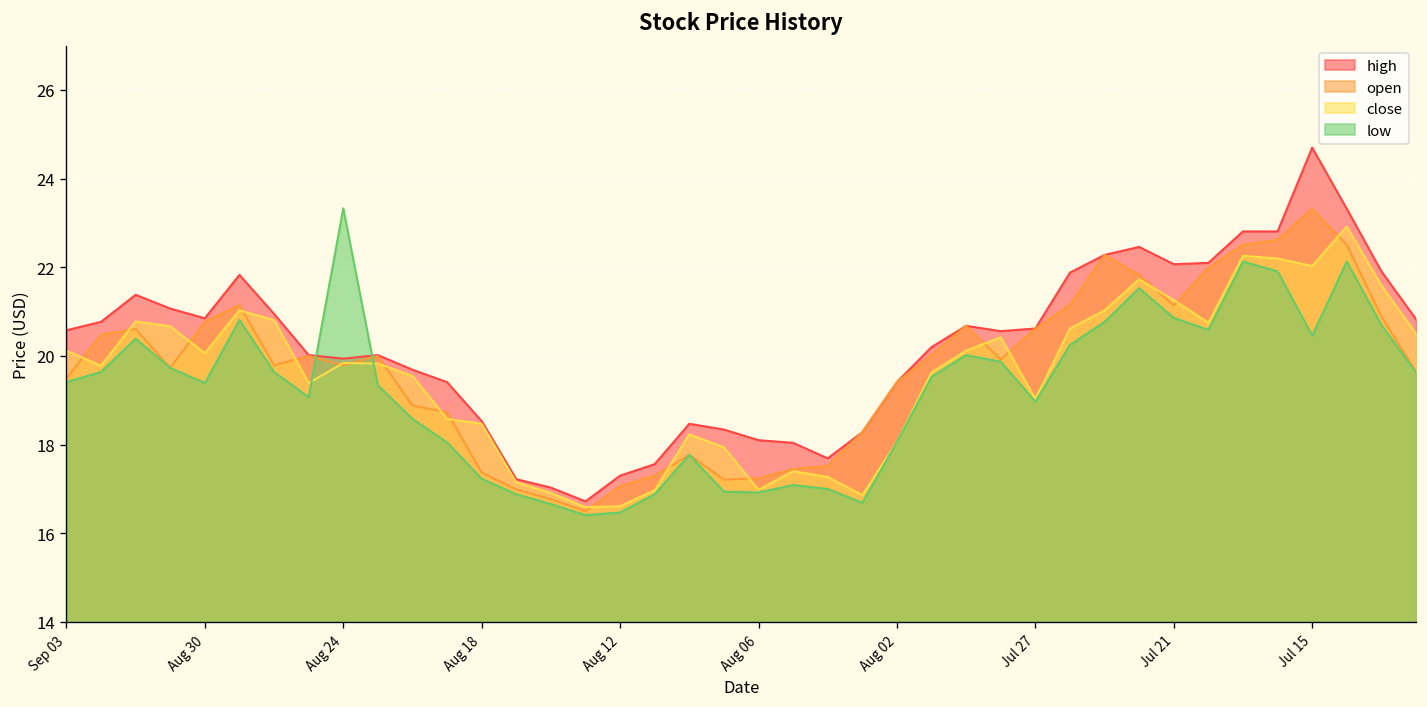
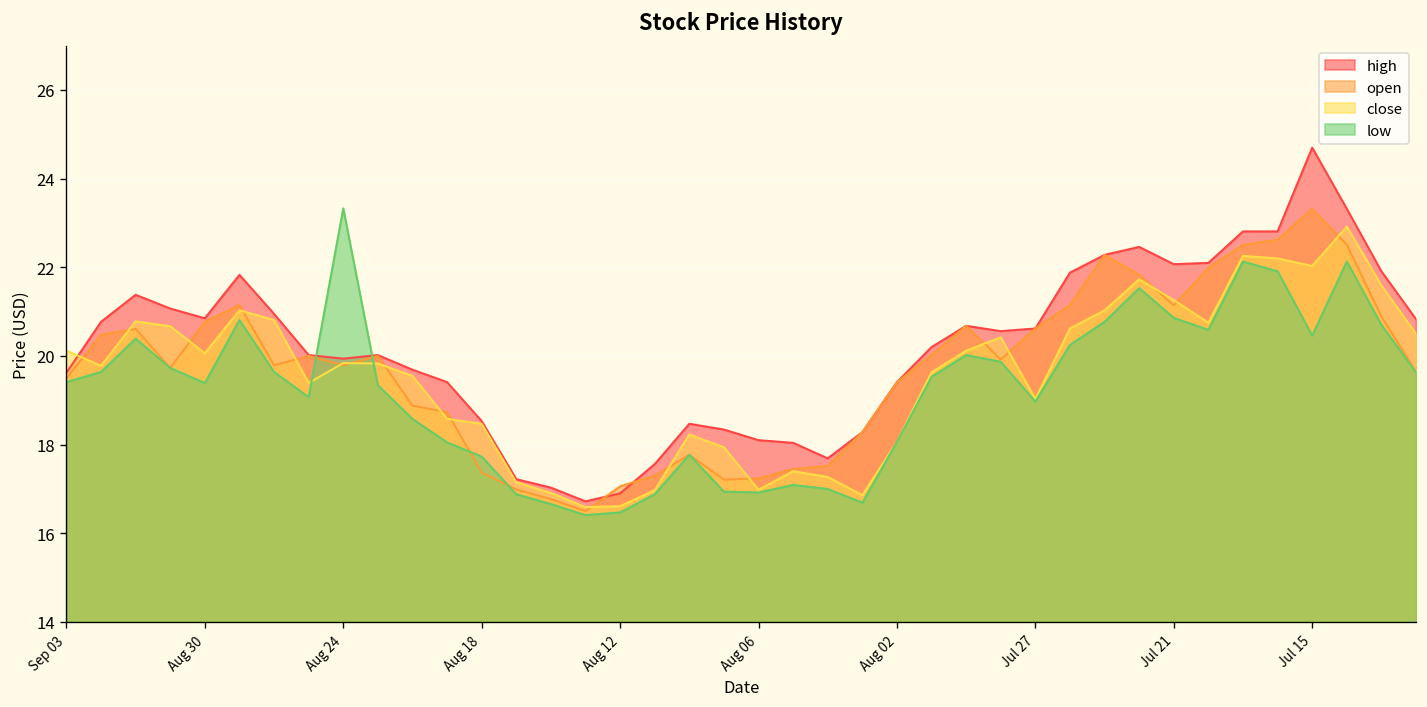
high, Sep 03: 20.6 -> 19.6
low, Aug 18: 17.2 -> 17.7
high, Aug 12: 17.3 -> 16.9
